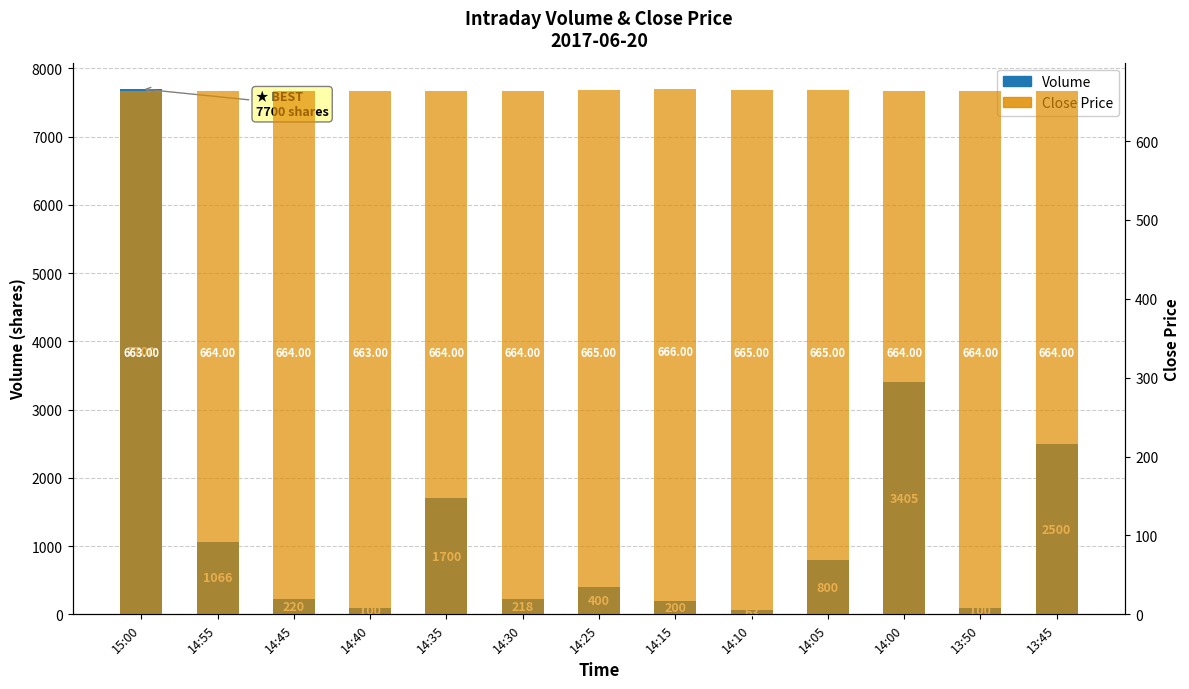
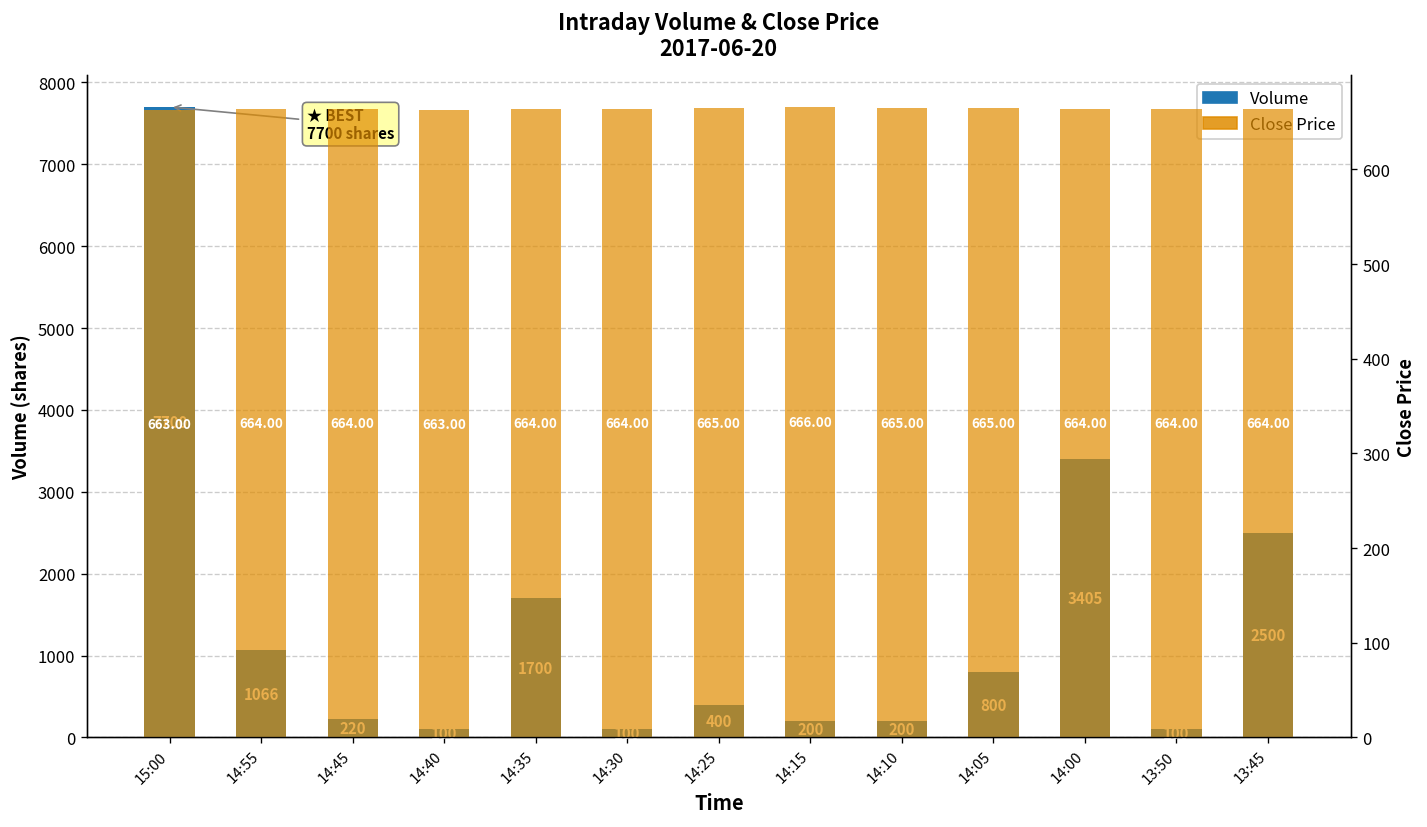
Volume, 14:30: 218 -> 100
Volume, 14:10: 63 -> 200
